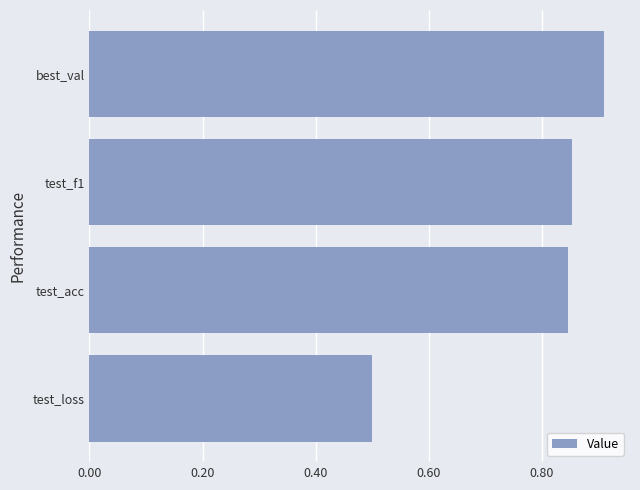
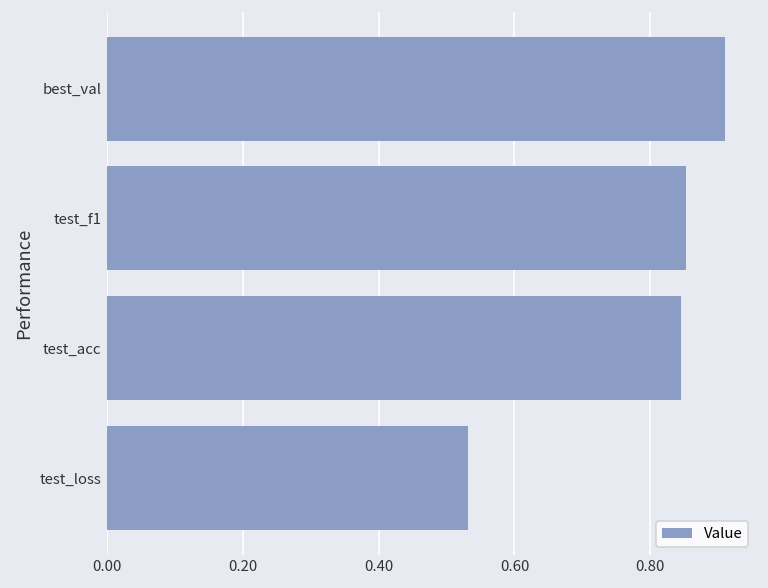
test_loss: 0.50 -> 0.53
